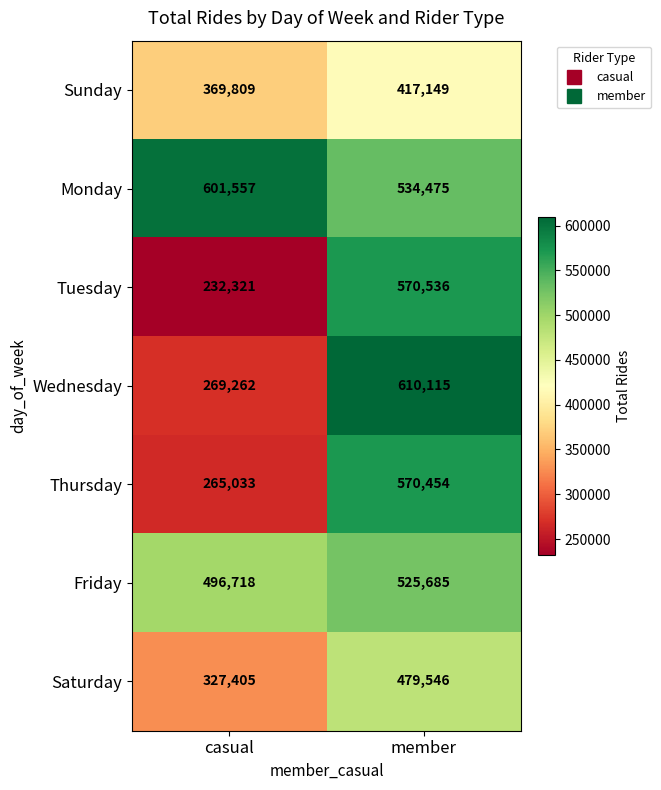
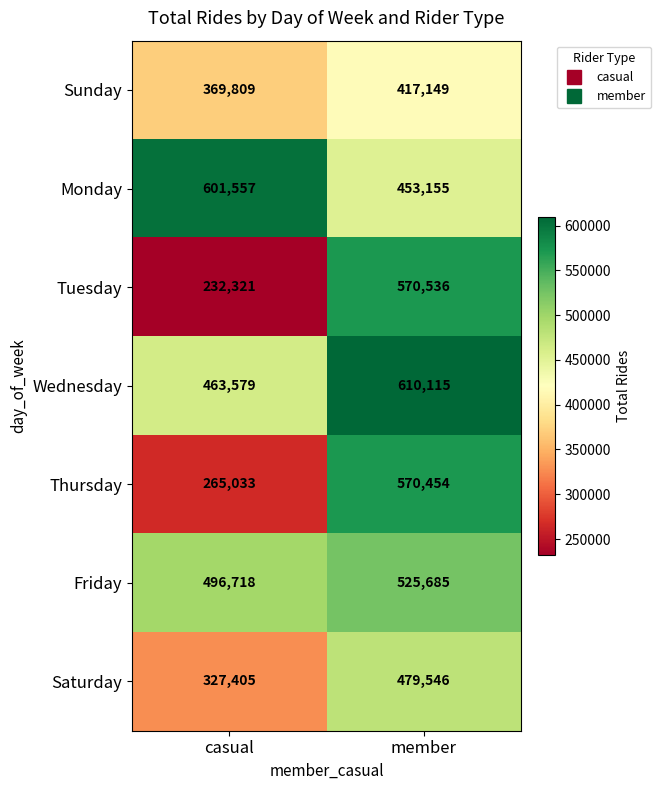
Monday, member: 534,475 -> 453,155
Wednesday, casual: 269,262 -> 463,579
